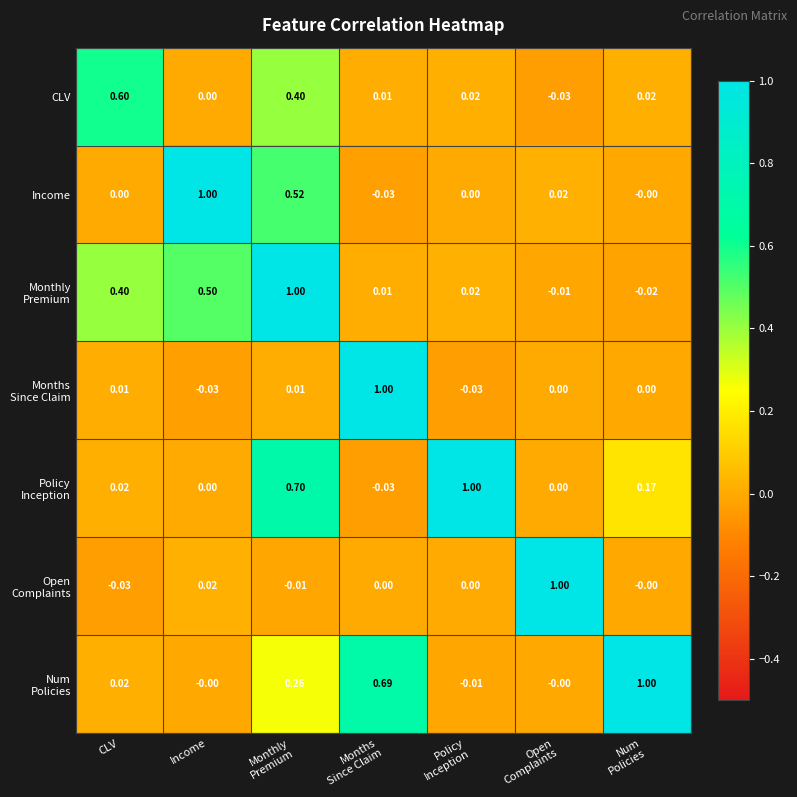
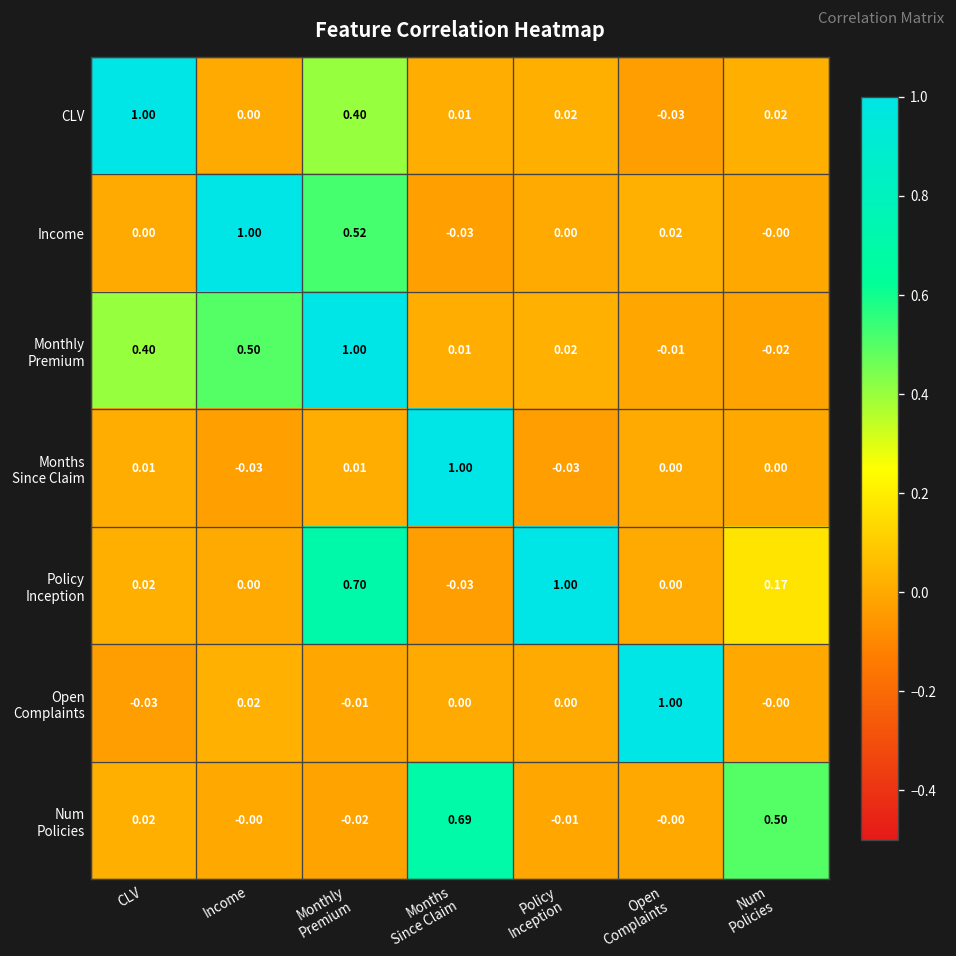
CLV, CLV: 0.60 -> 1.00
Num Policies, Monthly Premium: 0.26 -> -0.02
Num Policies, Num Policies: 1.00 -> 0.50
